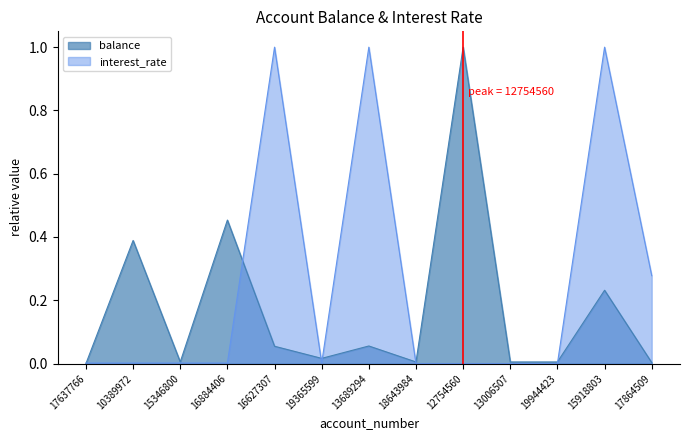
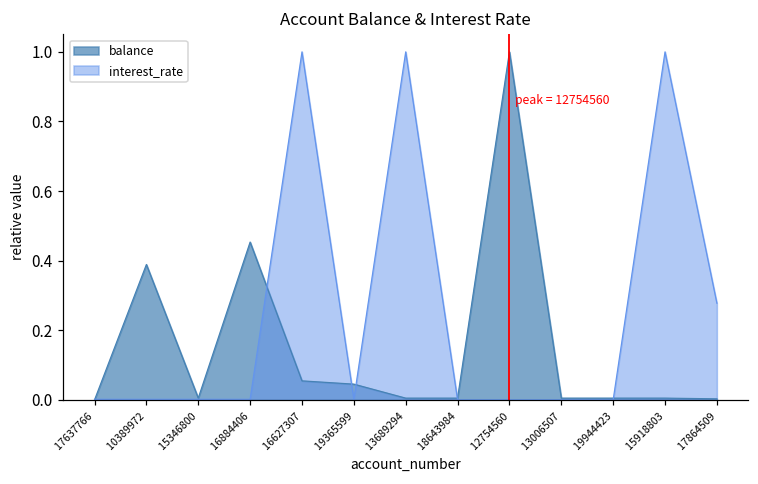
balance, 19365599: 0.02 -> 0.05
balance, 13689294: 0.06 -> 0.01
balance, 15918803: 0.23 -> 0.01
